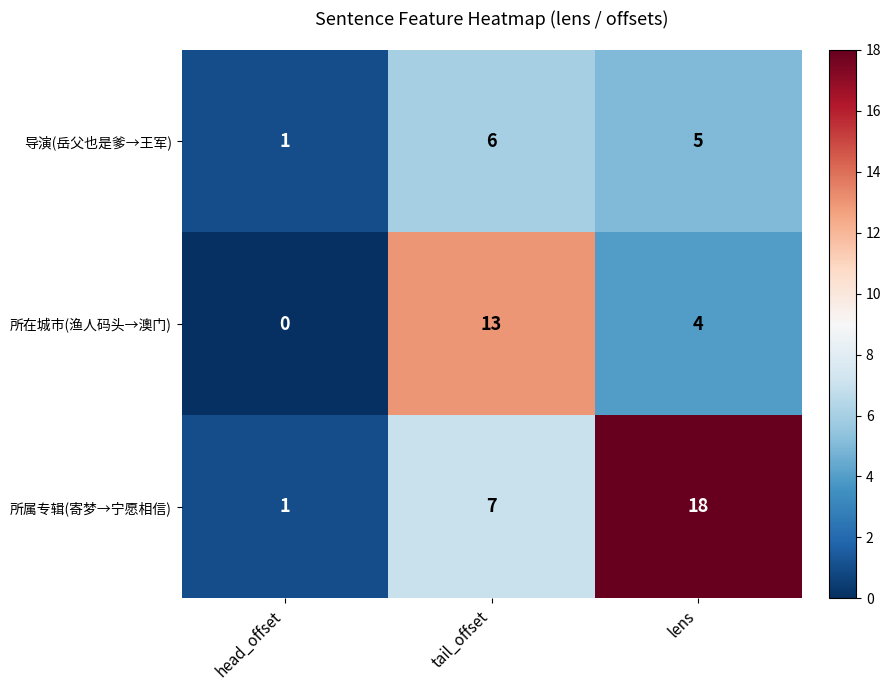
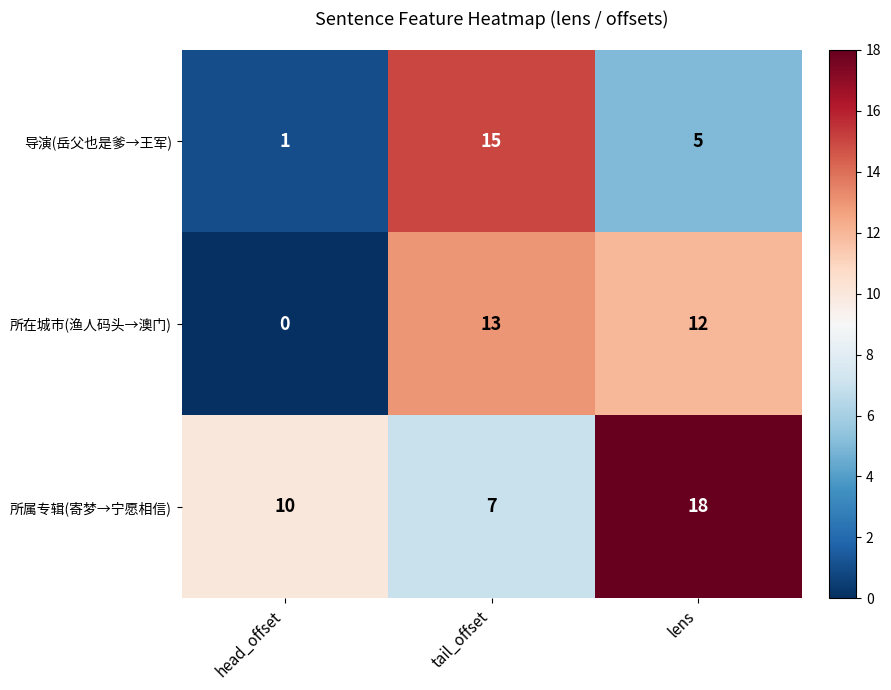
导演(岳父也是爹→王军), tail_offset: 6 -> 15
所在城市(渔人码头→澳门), lens: 4 -> 12
所属专辑(寄梦→宁愿相信), head_offset: 1 -> 10
